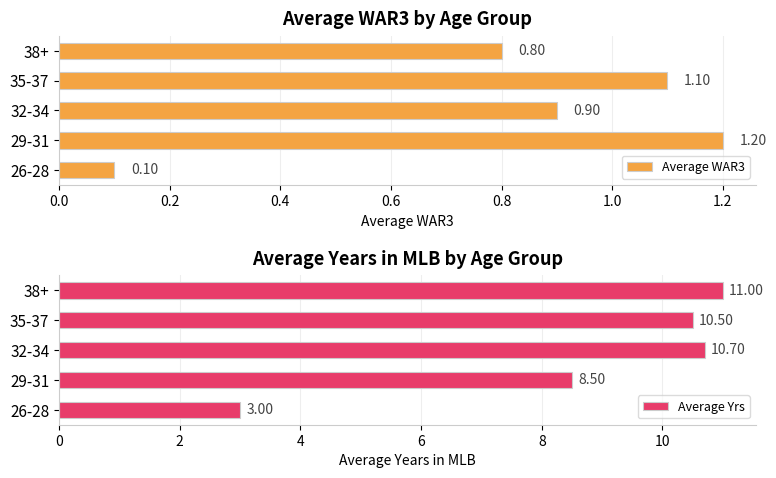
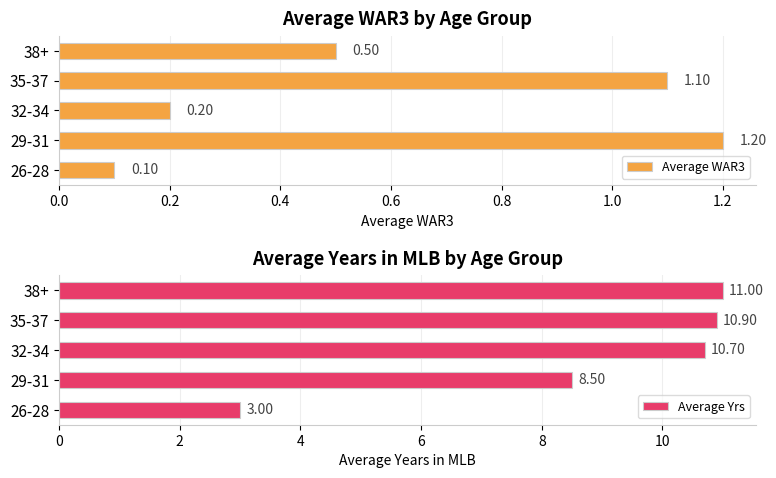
Average WAR3 by Age Group, 38+: 0.80 -> 0.50
Average WAR3 by Age Group, 32-34: 0.90 -> 0.20
Average Years in MLB by Age Group, 35-37: 10.50 -> 10.90
